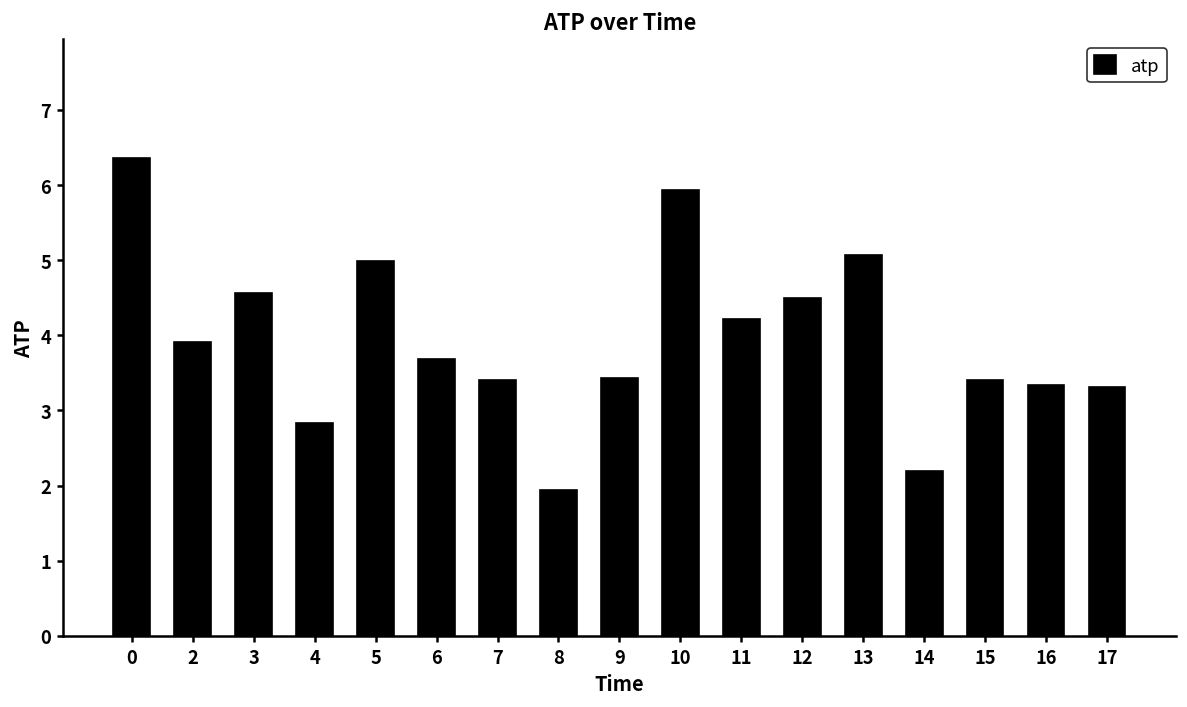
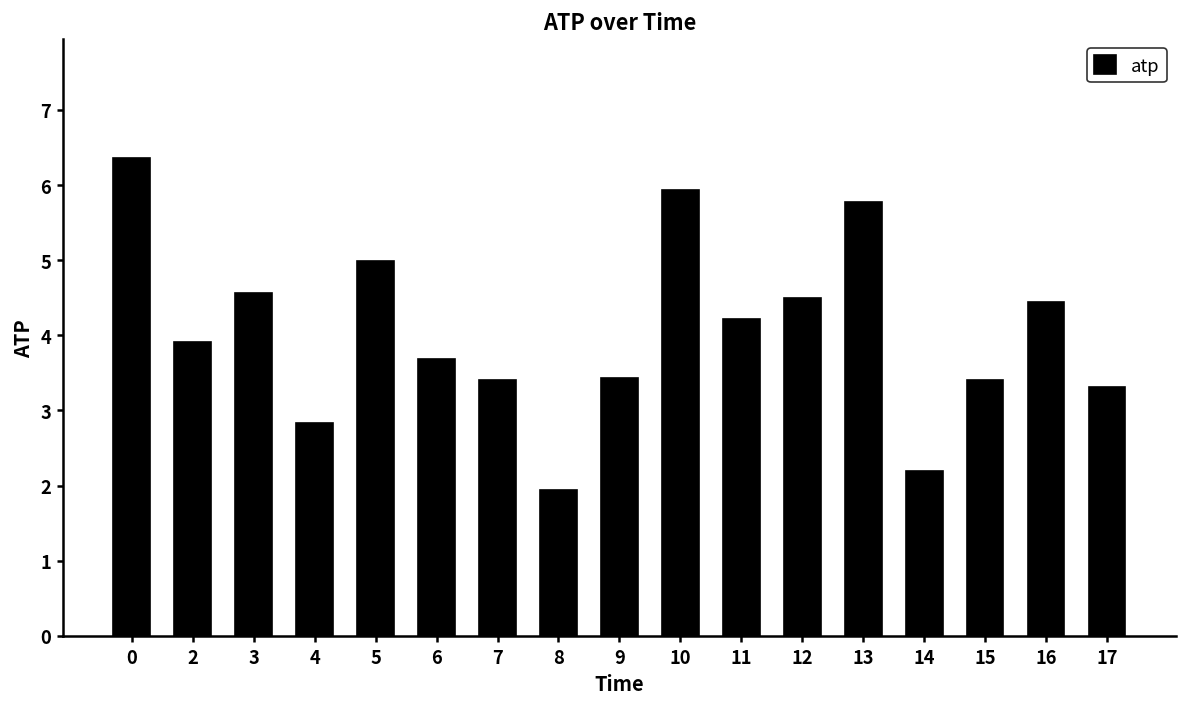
13: 5.1 -> 5.8
16: 3.3 -> 4.4
